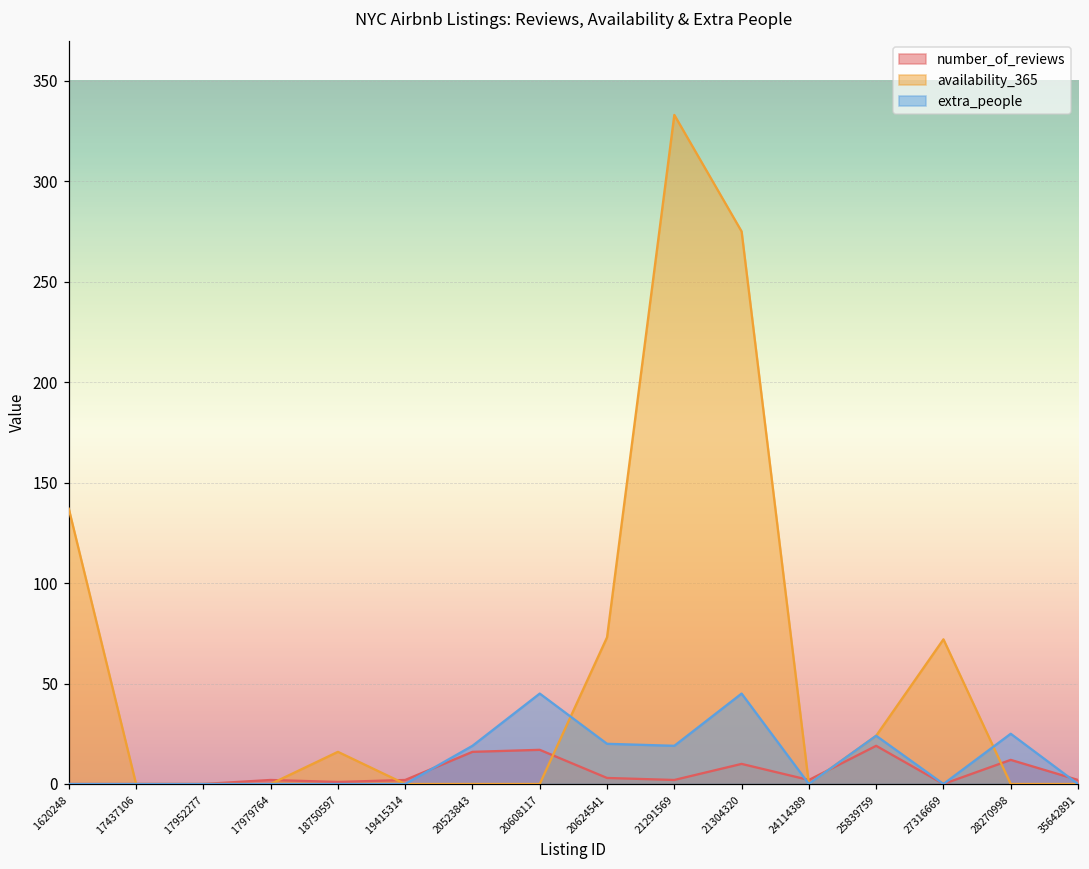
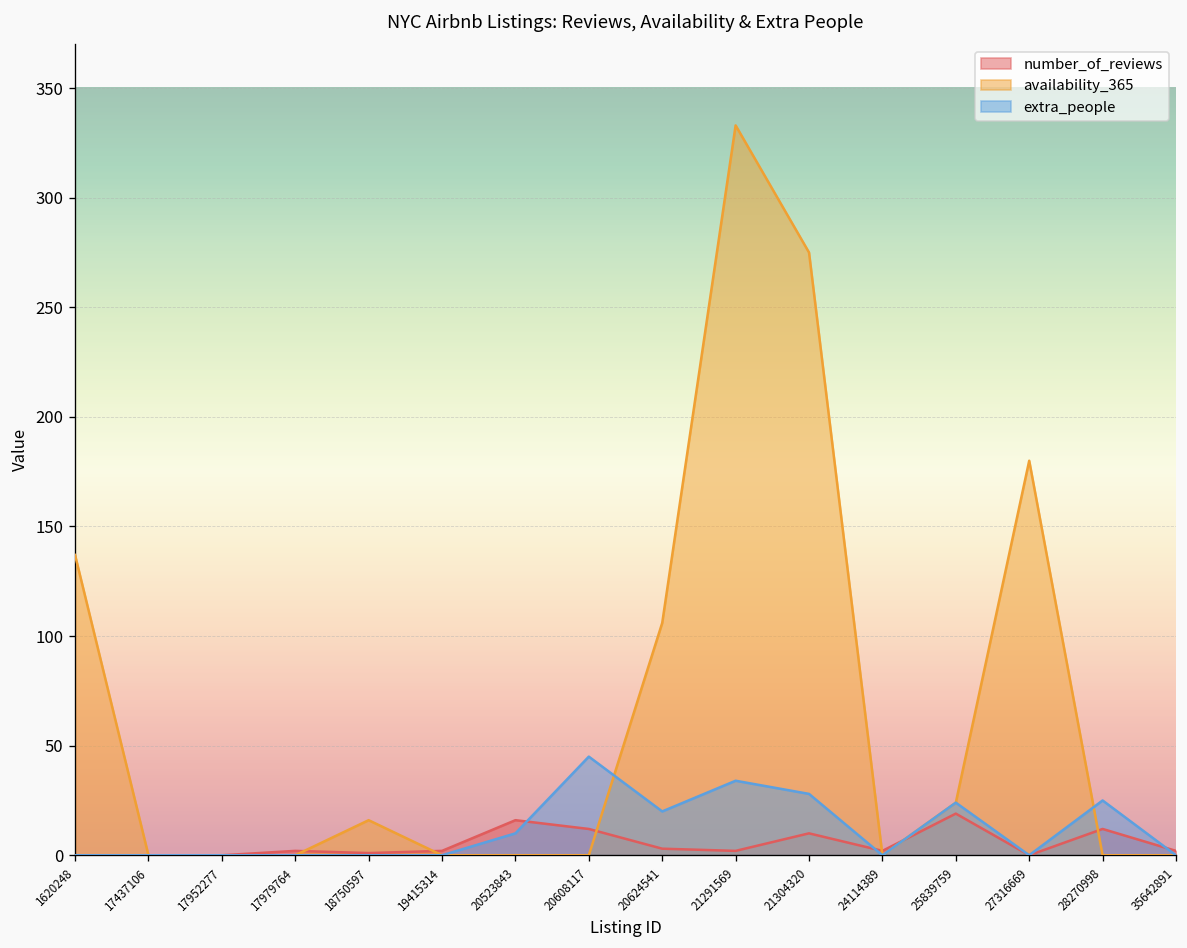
extra_people, 20523843: 19 -> 10
number_of_reviews, 20608117: 17 -> 12
availability_365, 20624541: 73 -> 106
extra_people, 21291569: 19 -> 34
extra_people, 21304320: 45 -> 28
availability_365, 27316669: 72 -> 180
